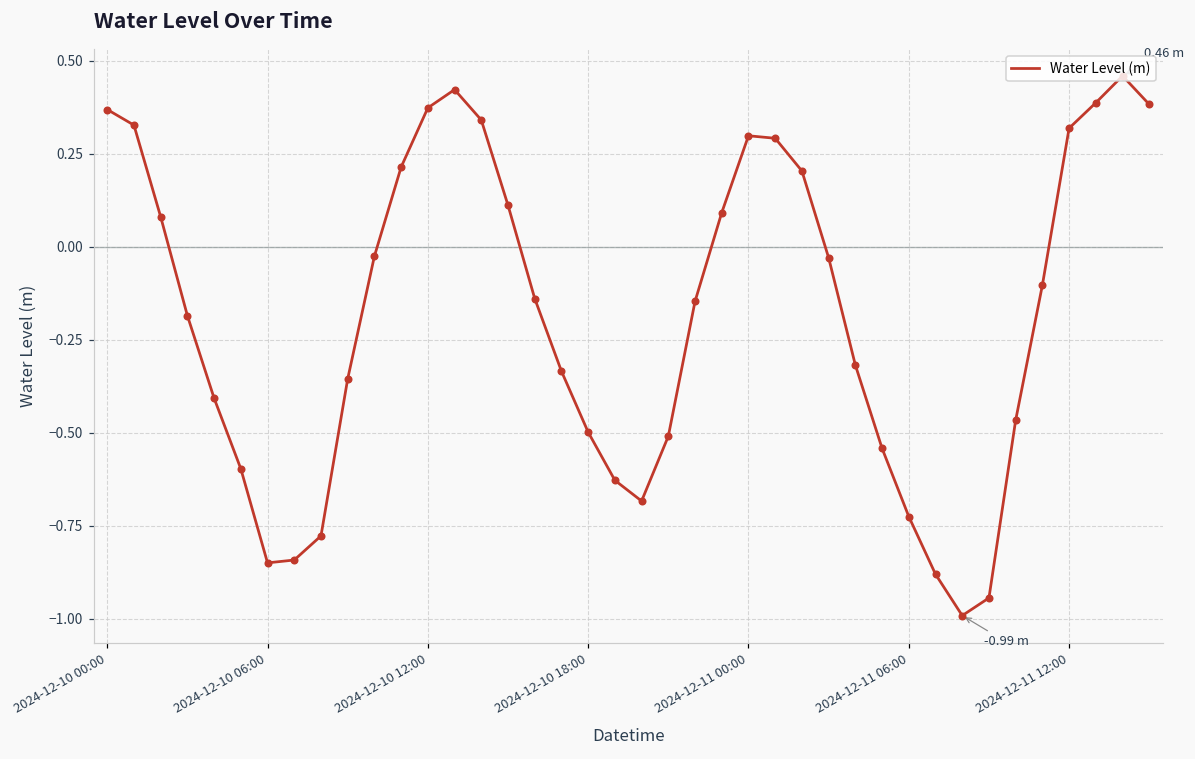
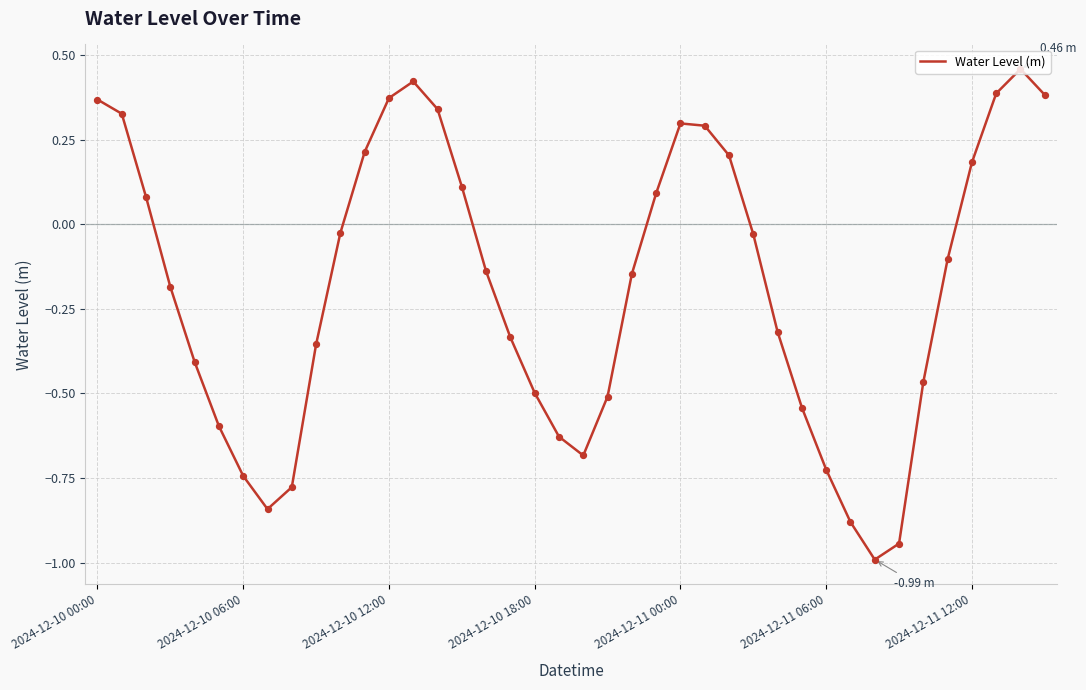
2024-12-10 06:00: -0.85 -> -0.74
2024-12-11 12:00: 0.32 -> 0.18
